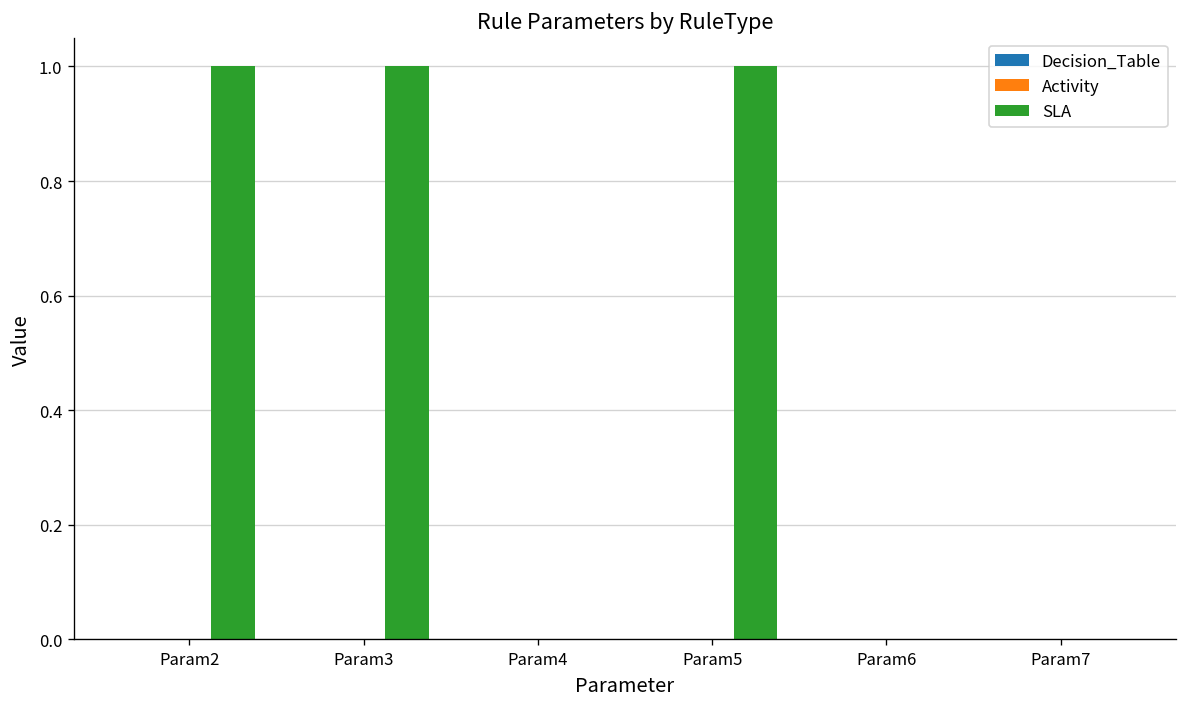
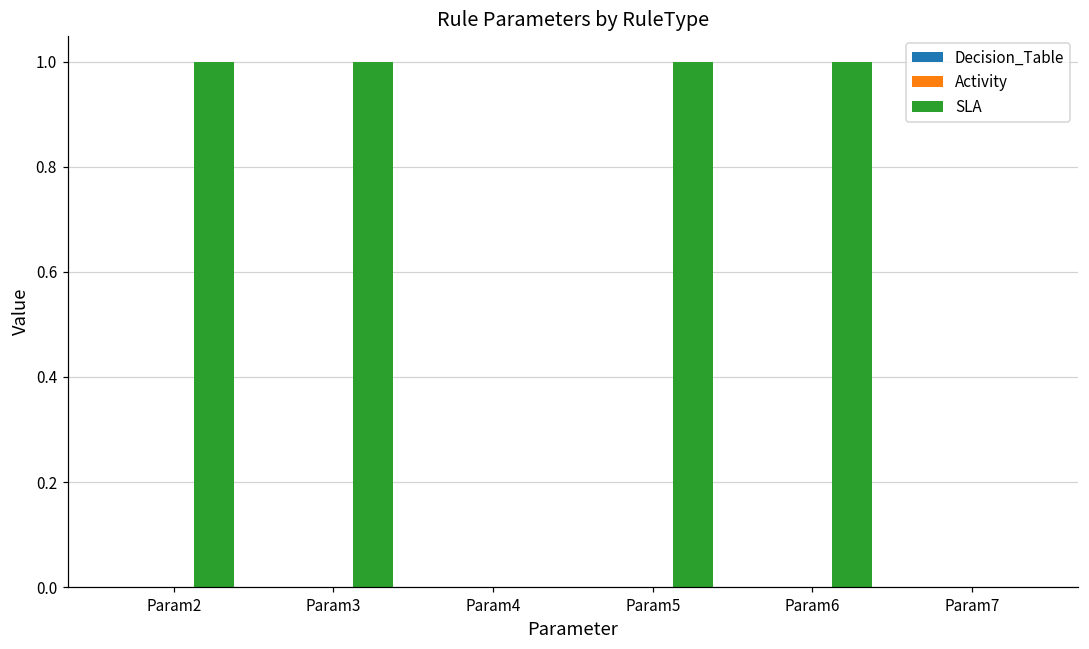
SLA, Param6: 0 -> 1
